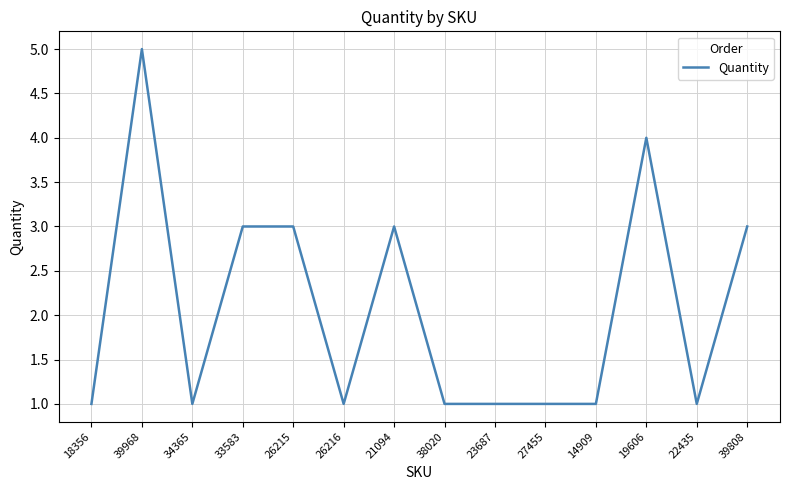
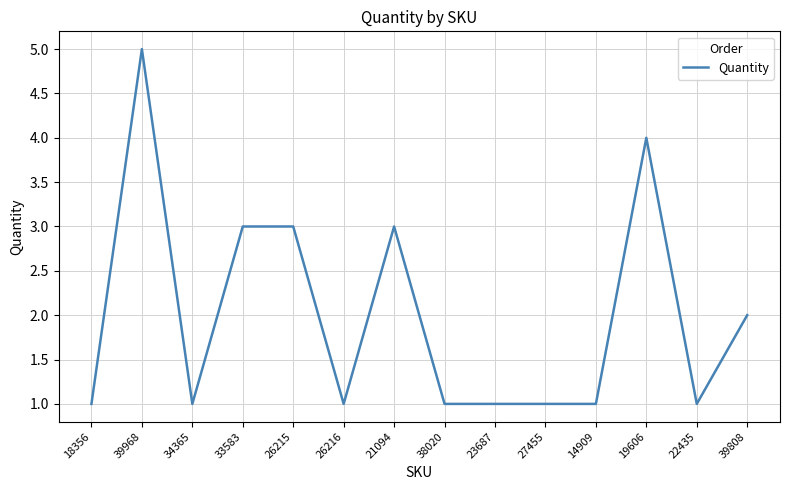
39808: 3 -> 2
